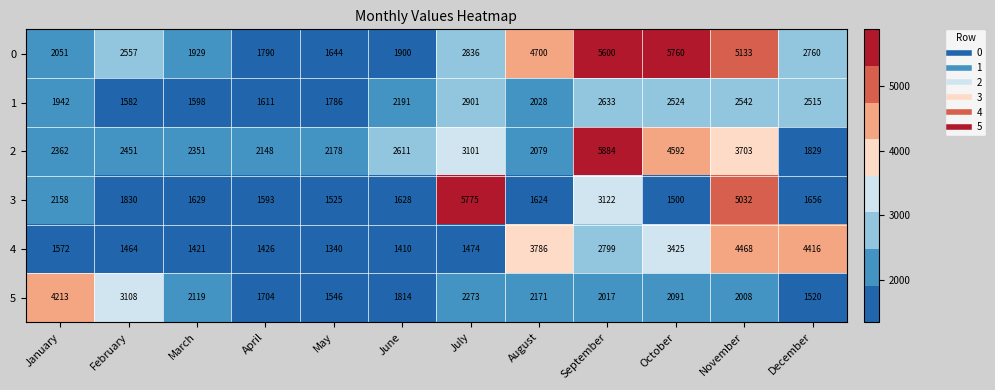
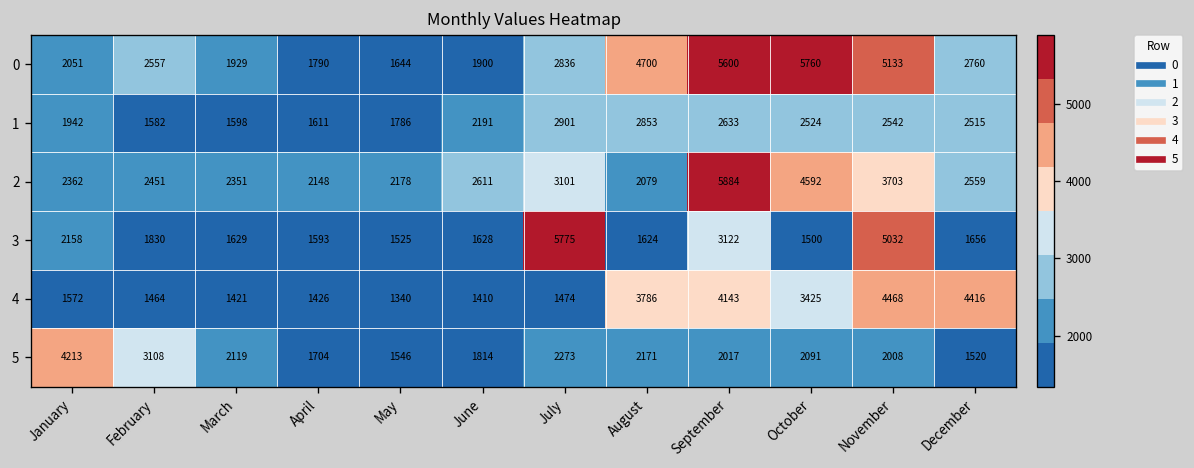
1, August: 2028 -> 2853
2, December: 1829 -> 2559
4, September: 2799 -> 4143
